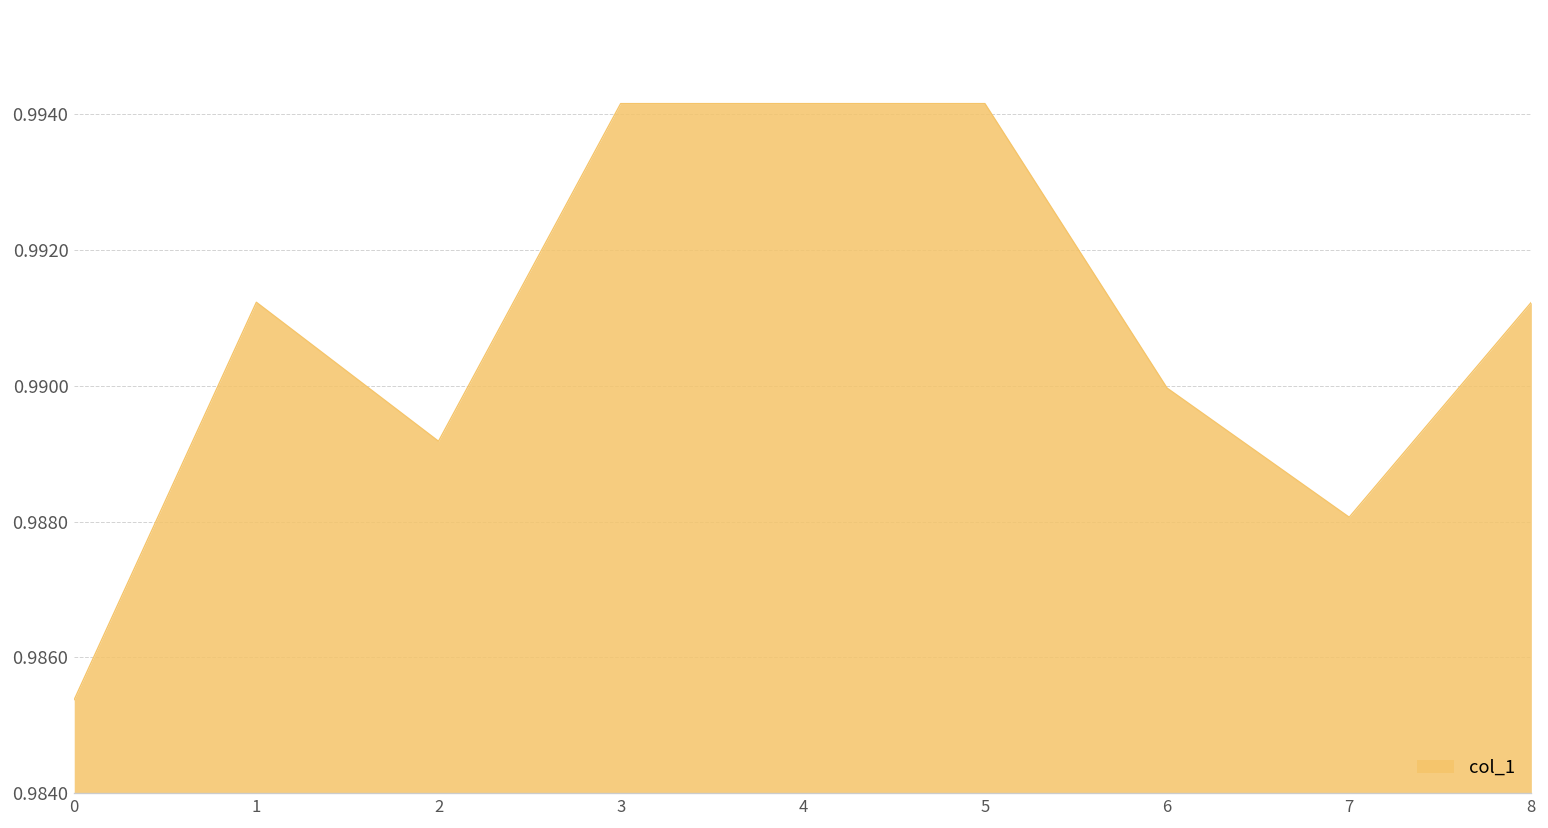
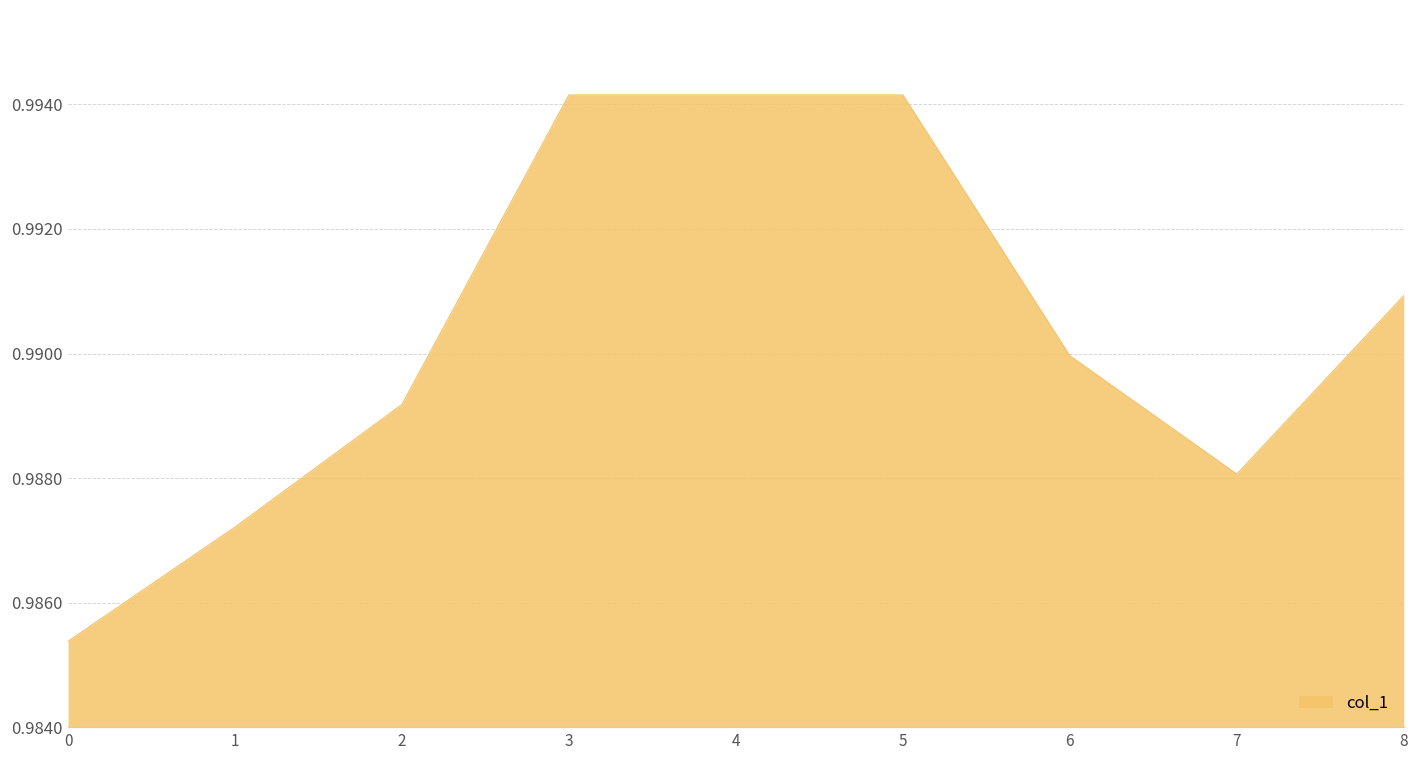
1: 0.9912 -> 0.9872
8: 0.9912 -> 0.9909
